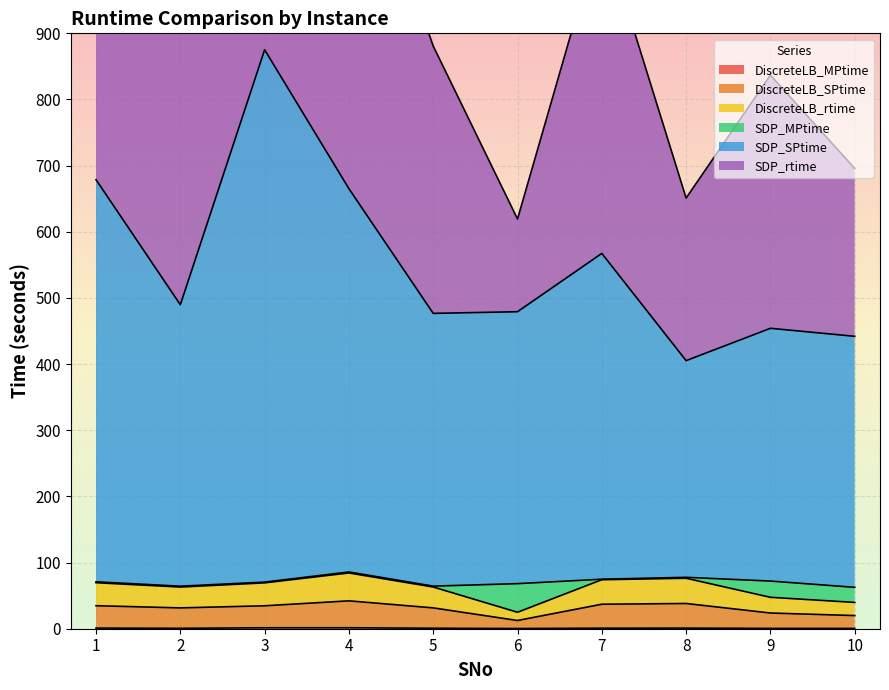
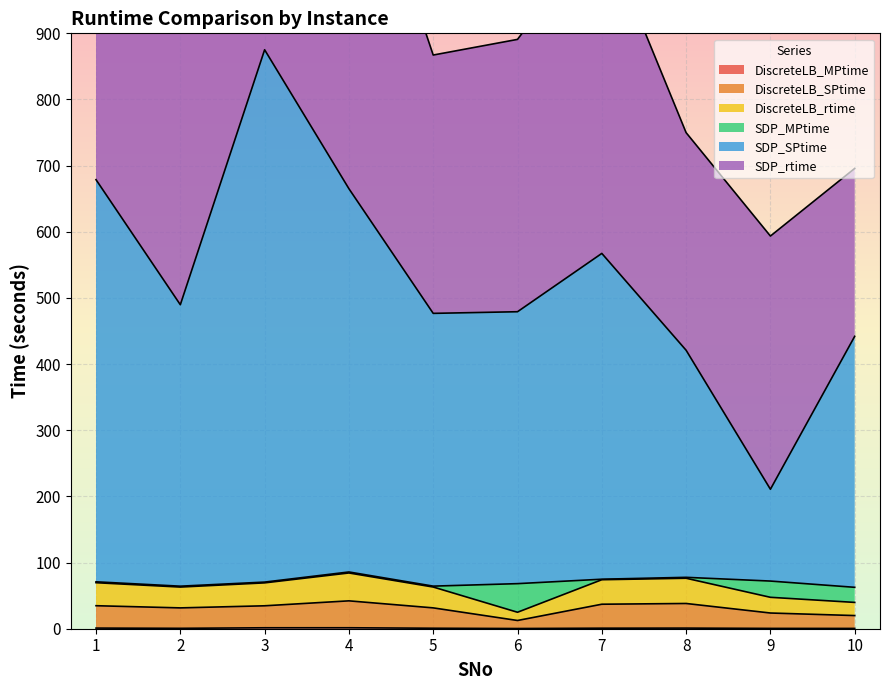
SDP_rtime, 5: 400 -> 390
SDP_rtime, 6: 140 -> 410
SDP_SPtime, 8: 330 -> 340
SDP_rtime, 8: 250 -> 330
SDP_SPtime, 9: 380 -> 140
